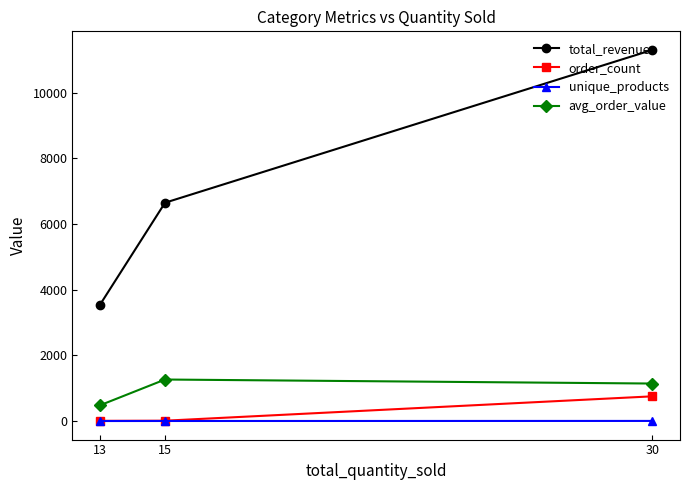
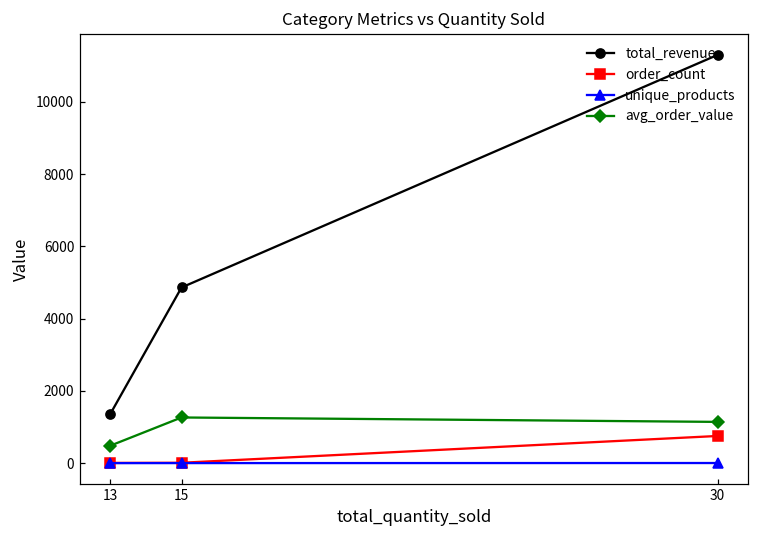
total_revenue, 13: 3500 -> 1300
total_revenue, 15: 6600 -> 4900
